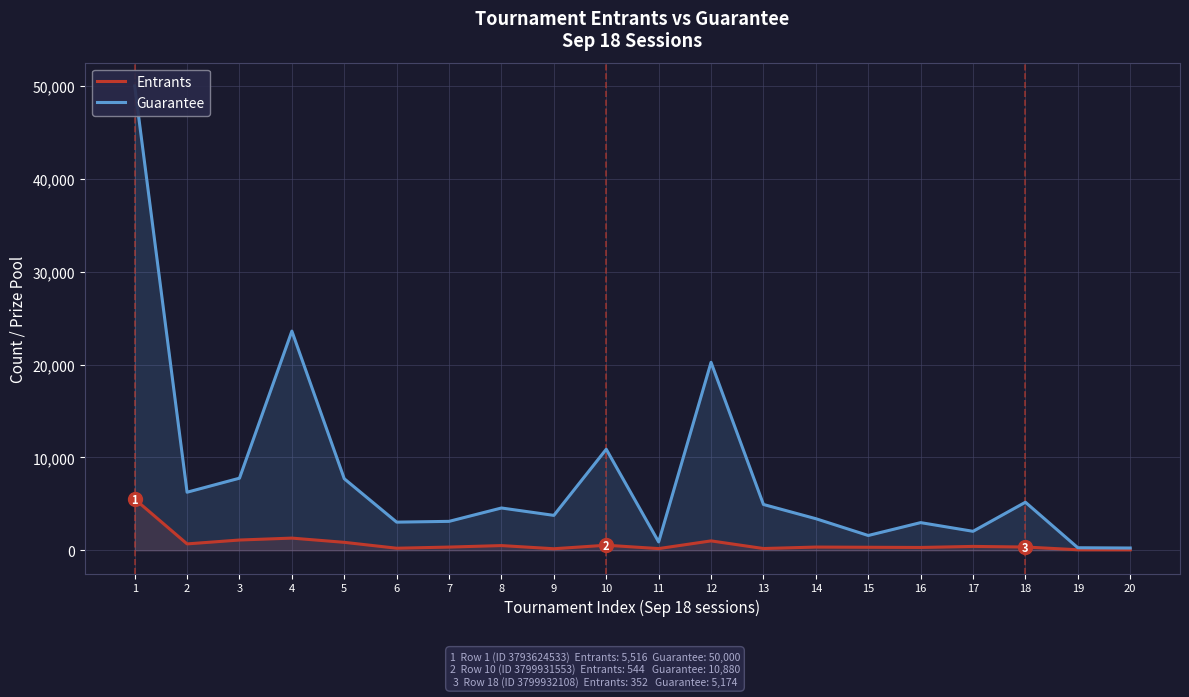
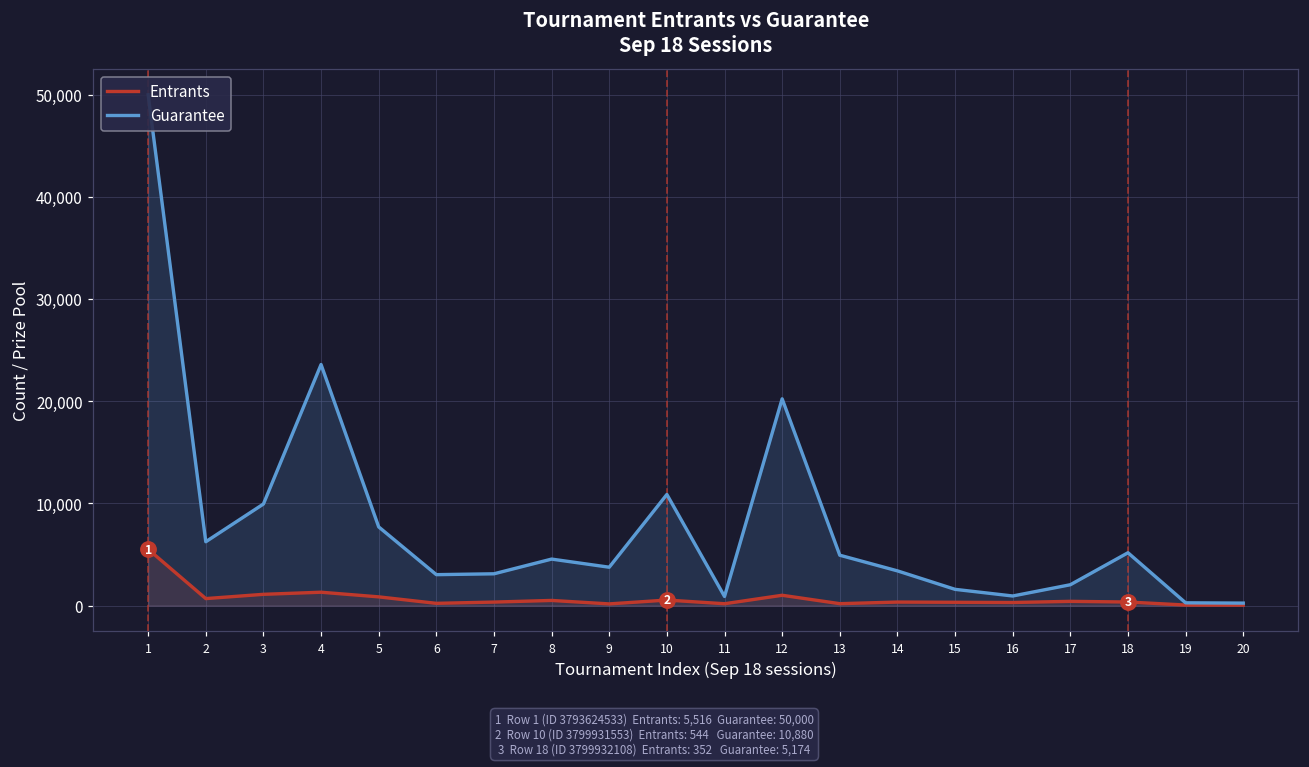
Guarantee, 3: 8,000 -> 10,000
Guarantee, 16: 3,000 -> 1,000
